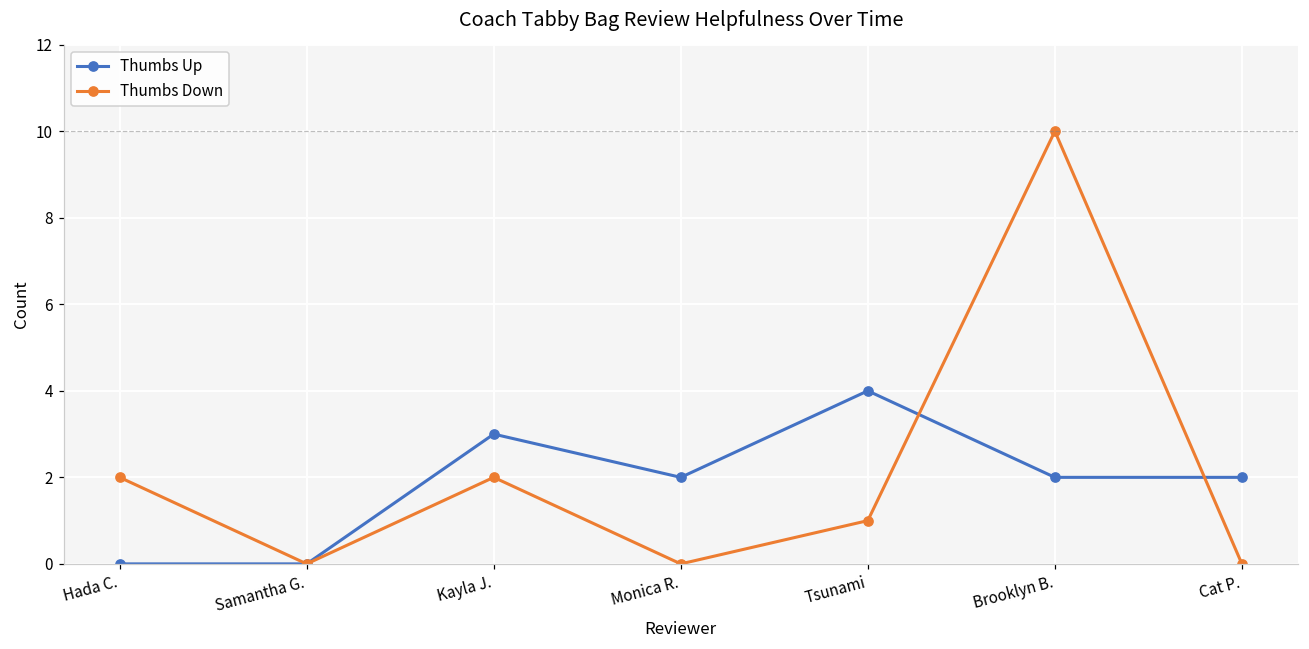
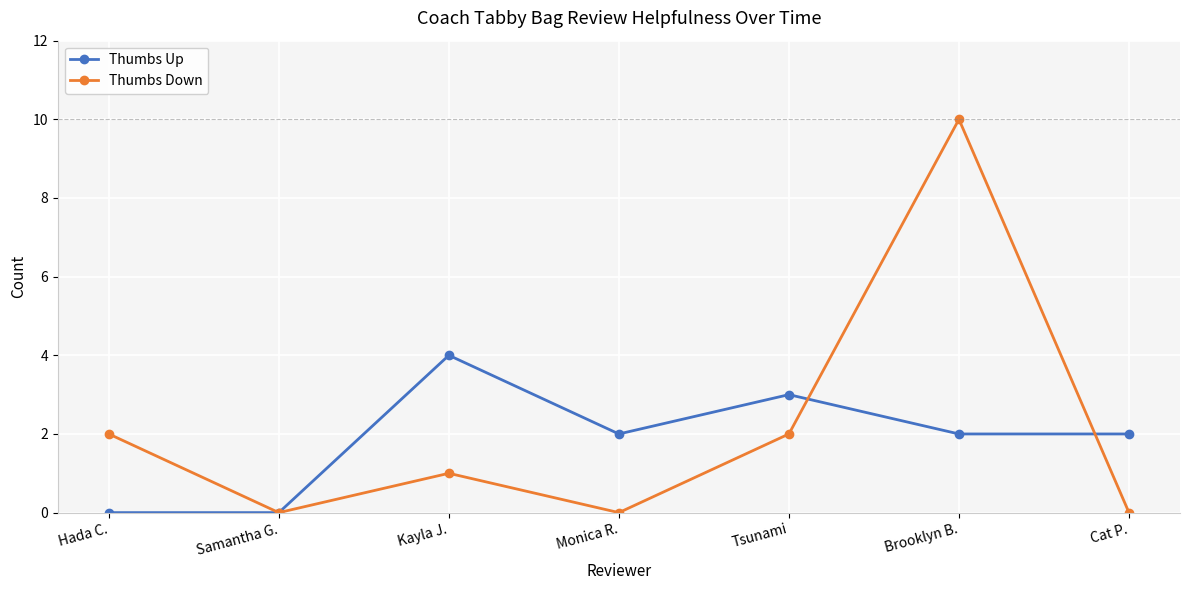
Thumbs Up, Kayla J.: 3 -> 4
Thumbs Down, Kayla J.: 2 -> 1
Thumbs Up, Tsunami: 4 -> 3
Thumbs Down, Tsunami: 1 -> 2
